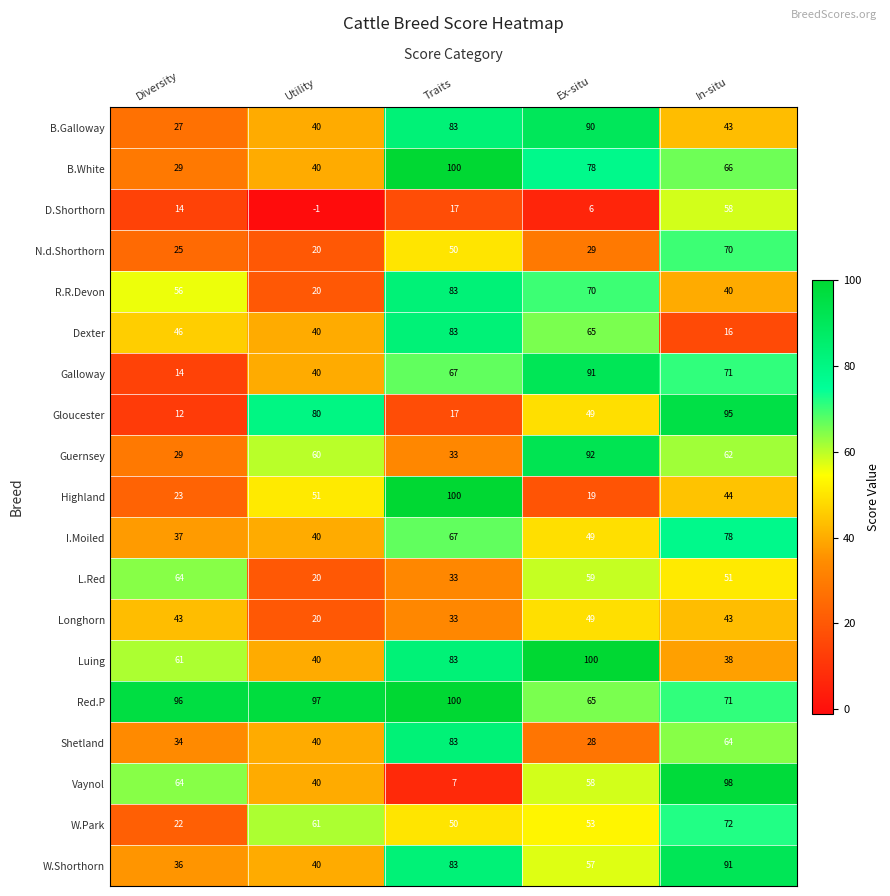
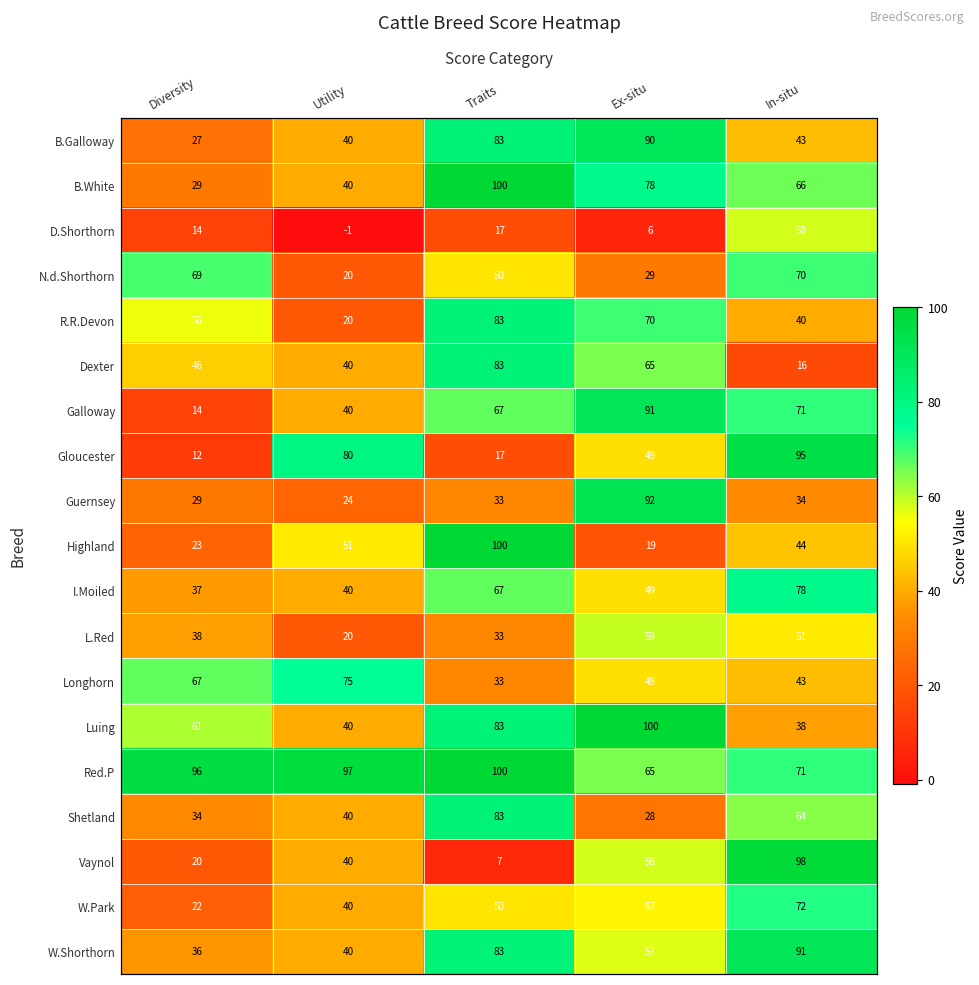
N.d.Shorthorn, Diversity: 25 -> 69
Guernsey, Utility: 60 -> 24
Guernsey, In-situ: 62 -> 34
L.Red, Diversity: 64 -> 38
Longhorn, Diversity: 43 -> 67
Longhorn, Utility: 20 -> 75
Vaynol, Diversity: 64 -> 20
W.Park, Utility: 61 -> 40
